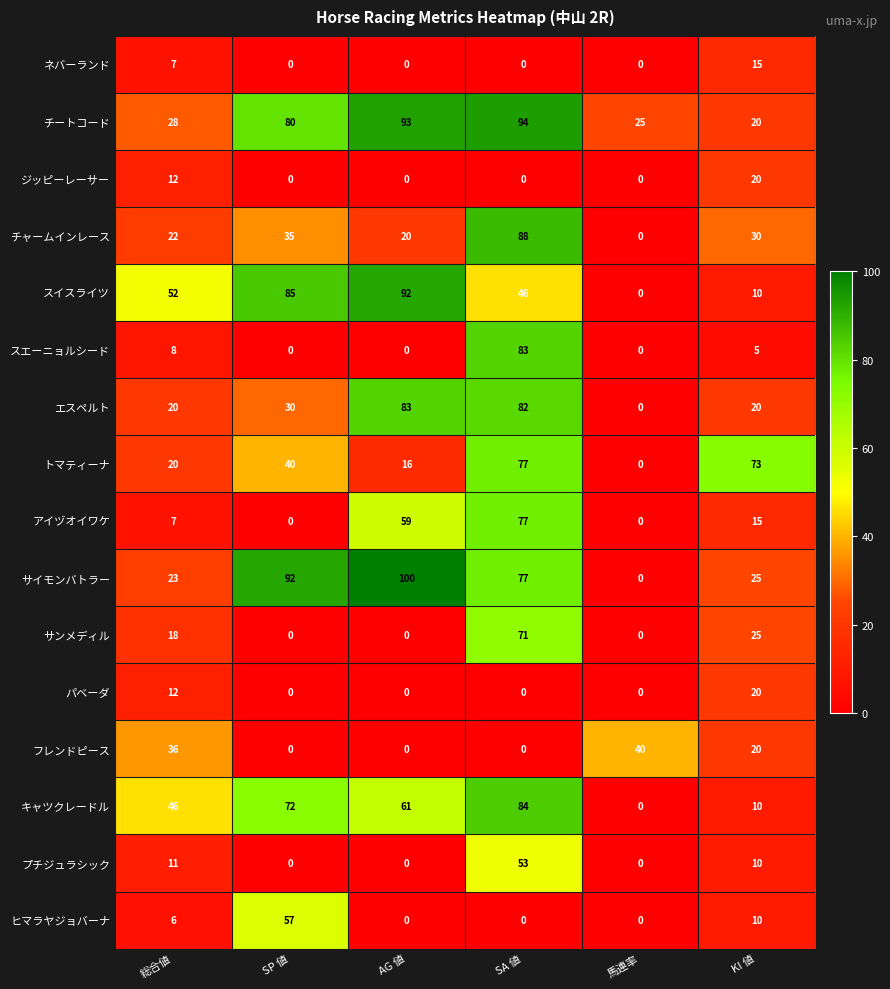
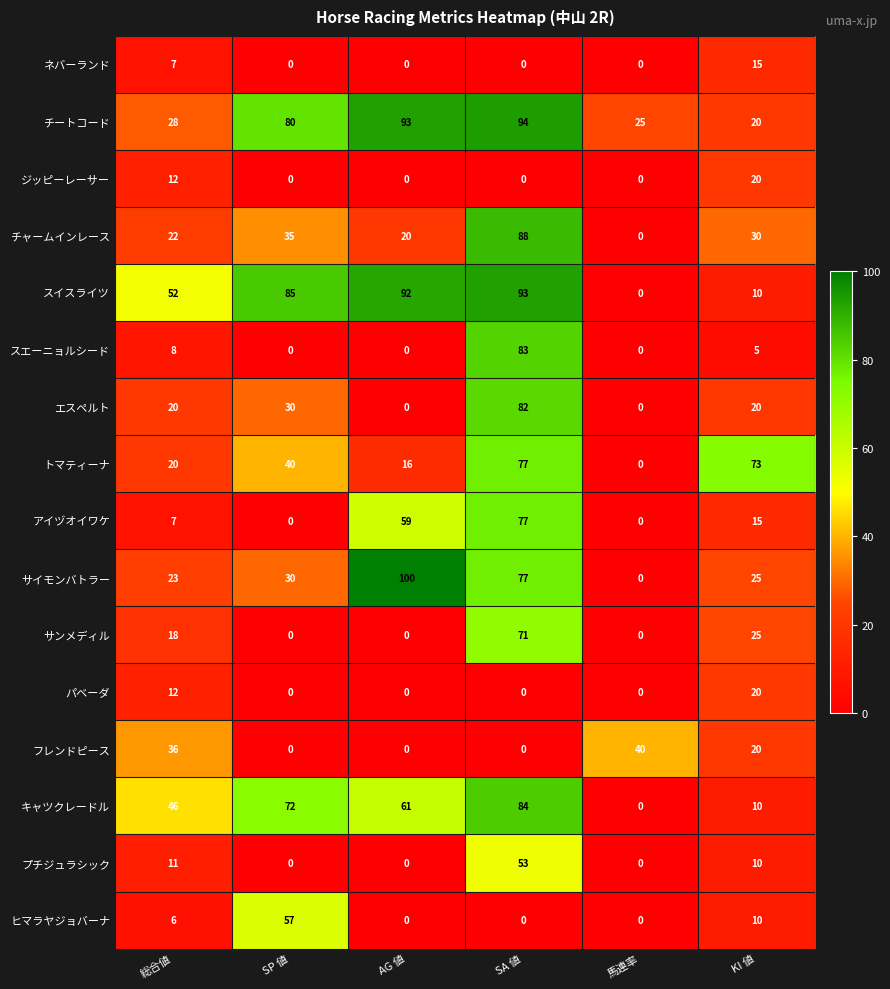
スイスライツ, SA 値: 46 -> 93
エスペルト, AG 値: 83 -> 0
サイモンバトラー, SP 値: 92 -> 30
